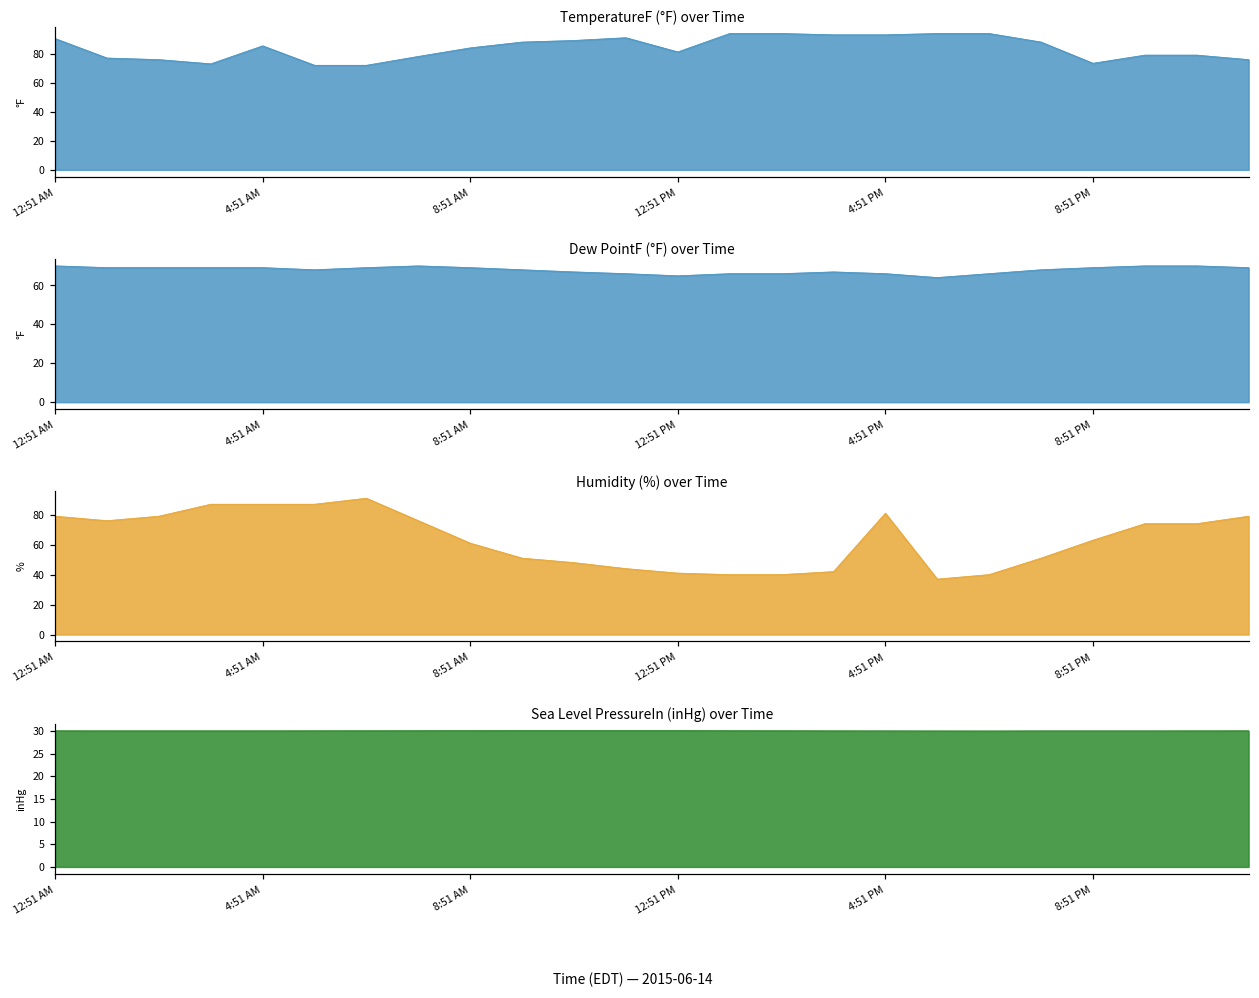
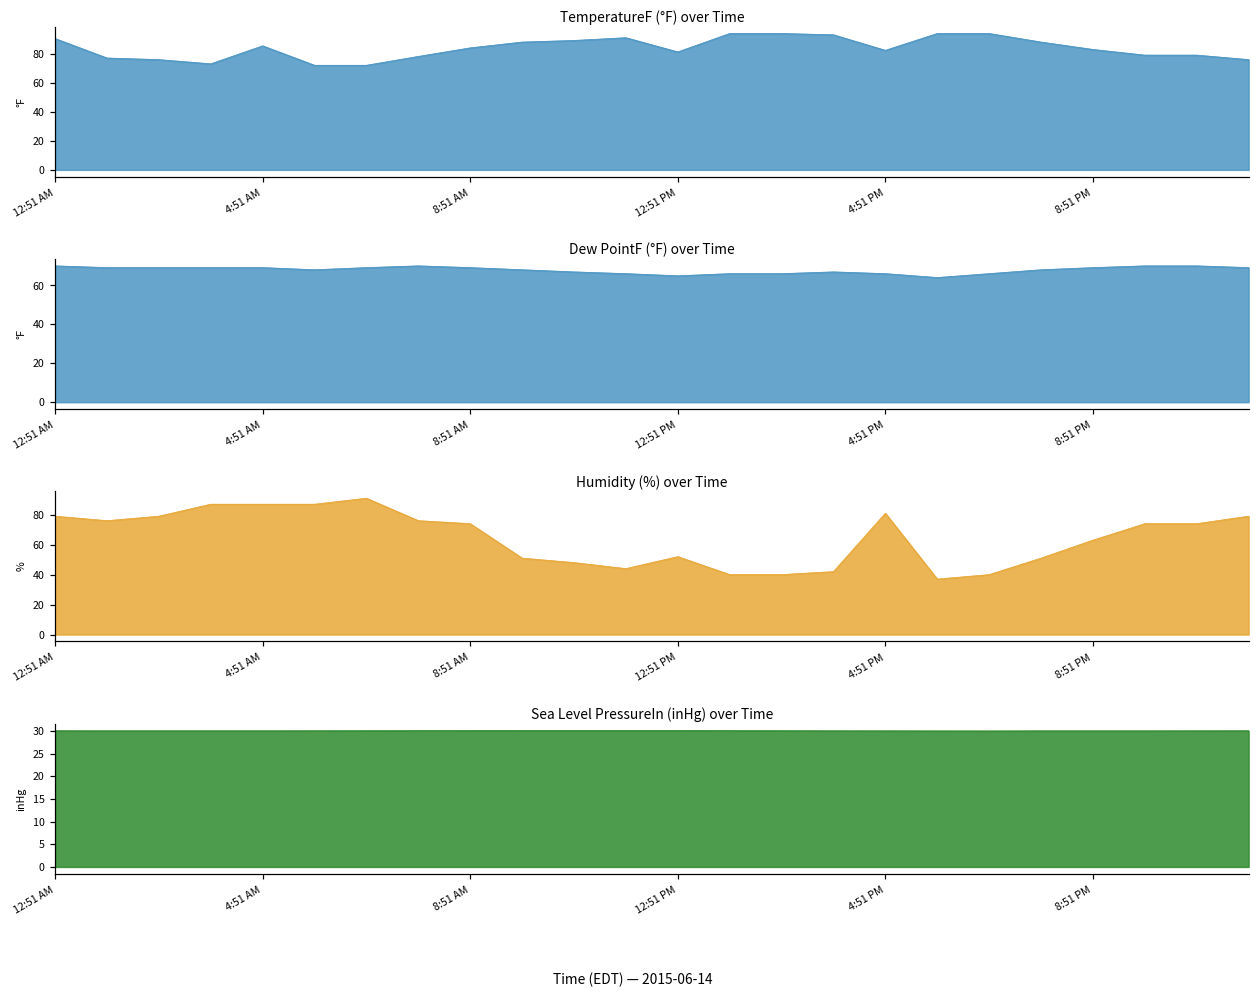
TemperatureF (°F) over Time, 4:51 PM: 93 -> 82
TemperatureF (°F) over Time, 8:51 PM: 73 -> 83
Humidity (%) over Time, 8:51 AM: 61 -> 74
Humidity (%) over Time, 12:51 PM: 41 -> 52
